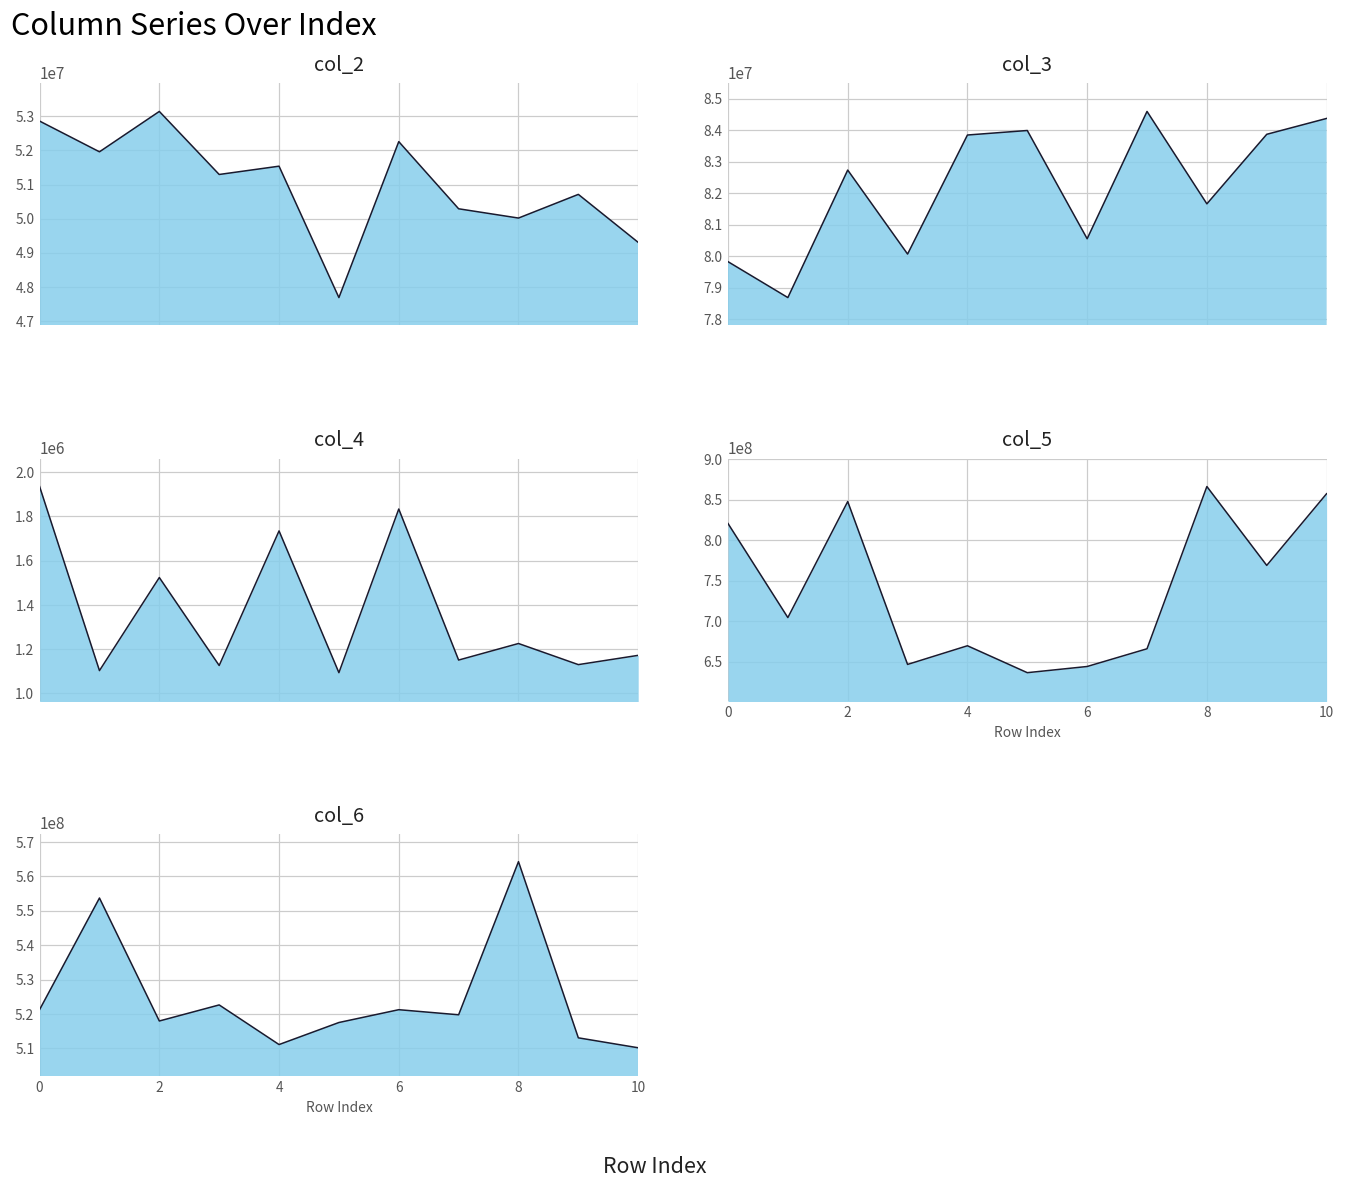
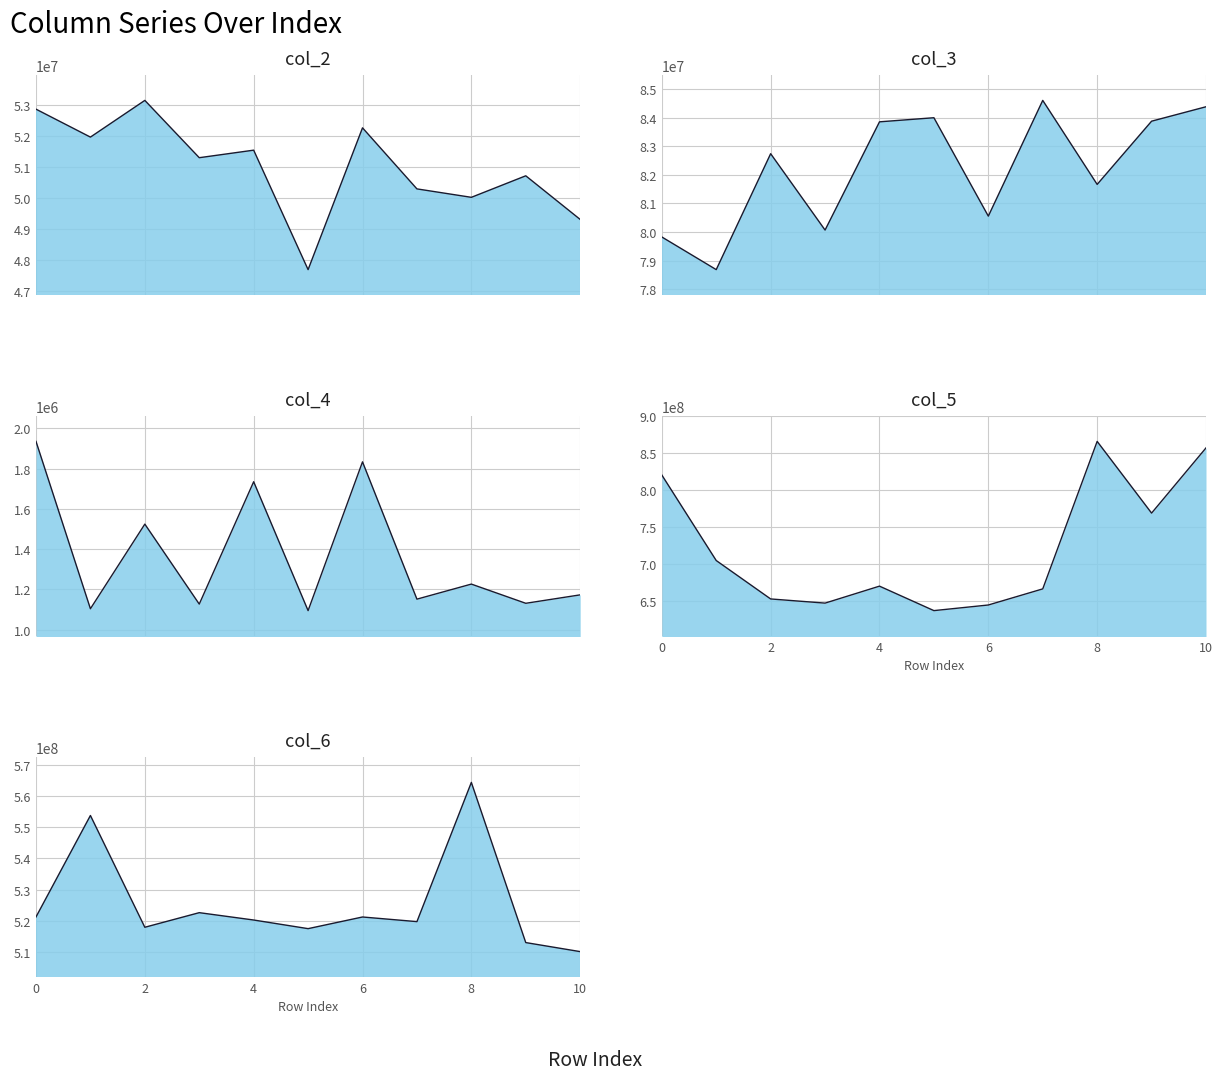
col_5, 2: 850000000 -> 650000000
col_6, 4: 511000000 -> 520000000
